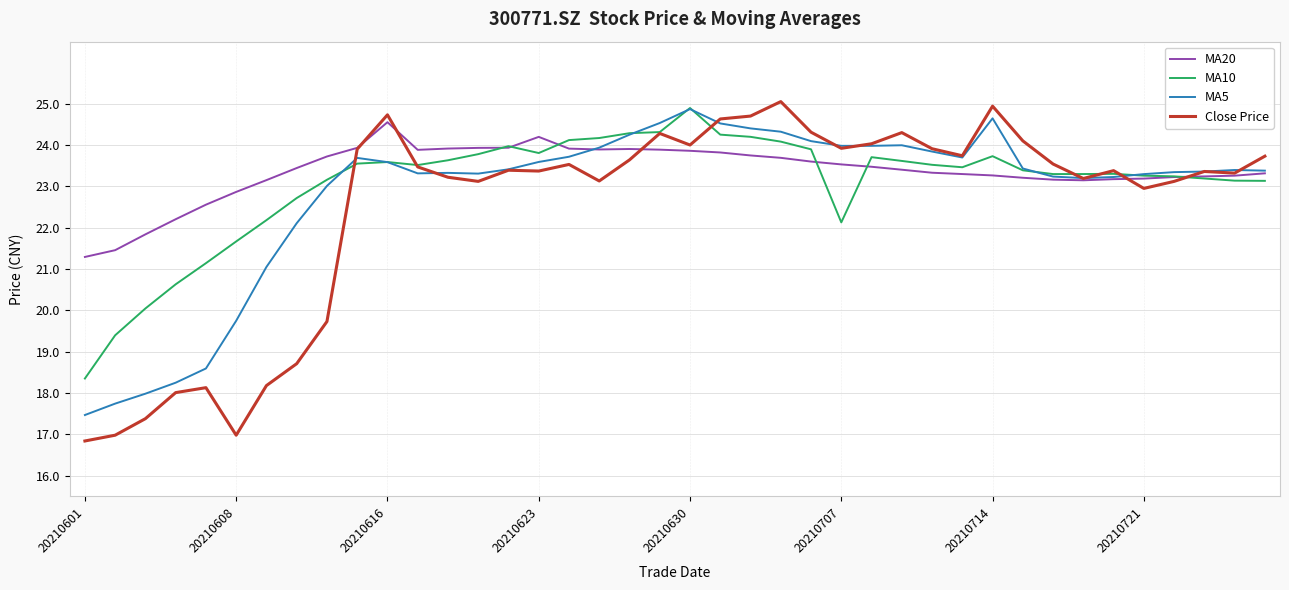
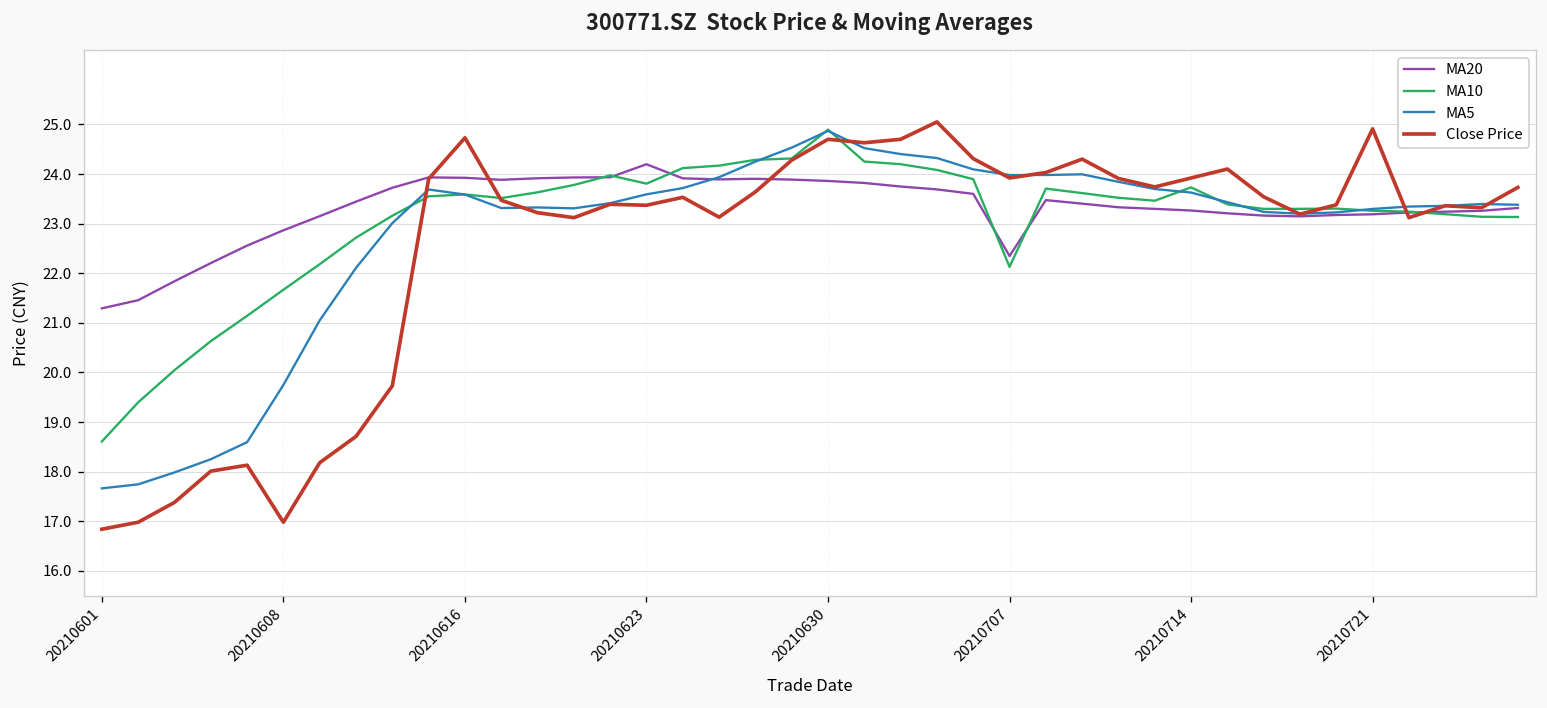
MA10, 20210601: 18.4 -> 18.6
MA5, 20210601: 17.5 -> 17.7
MA20, 20210616: 24.6 -> 23.9
Close Price, 20210630: 24.0 -> 24.7
MA20, 20210707: 23.5 -> 22.3
MA5, 20210714: 24.6 -> 23.6
Close Price, 20210714: 24.9 -> 23.9
Close Price, 20210721: 23.0 -> 24.9
